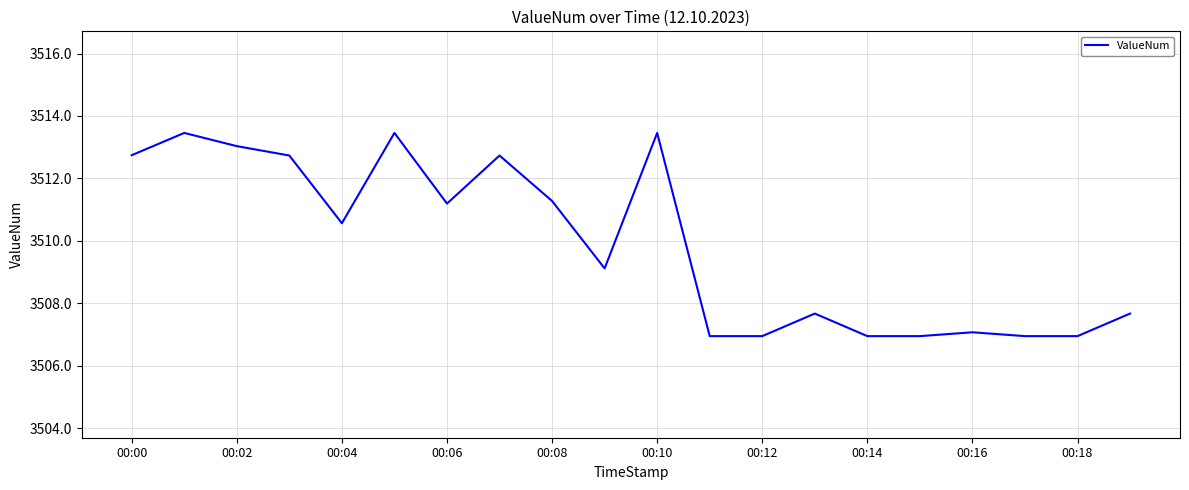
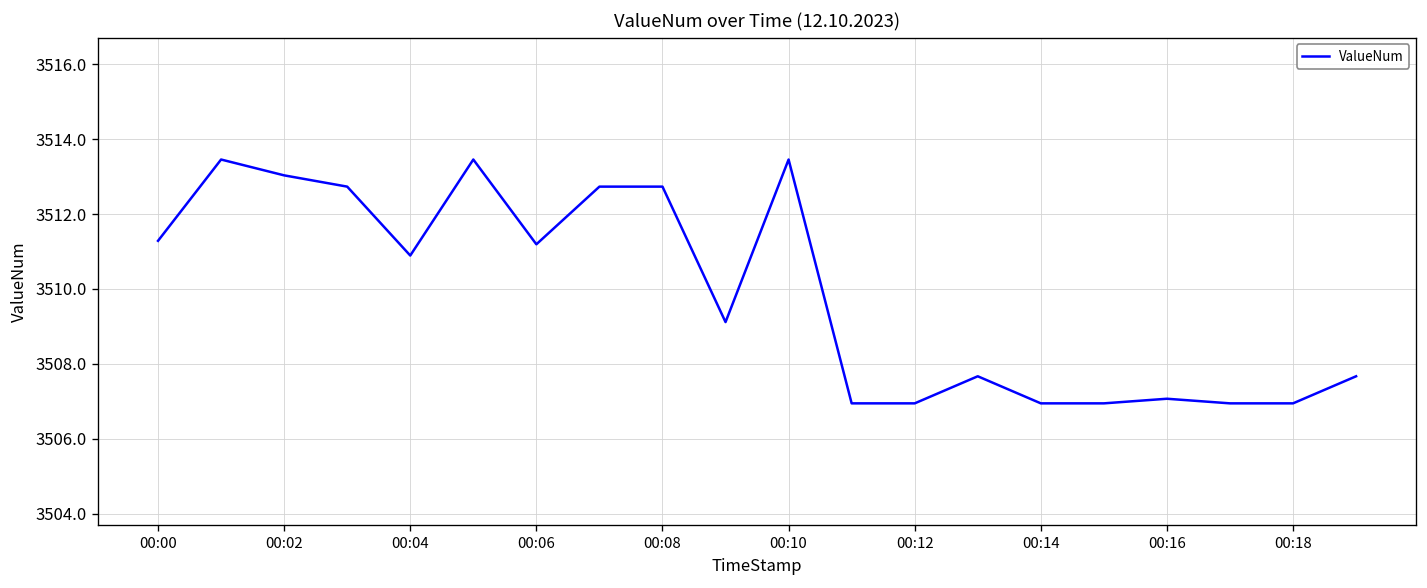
00:00: 3512.7 -> 3511.3
00:04: 3510.6 -> 3510.9
00:08: 3511.3 -> 3512.7
